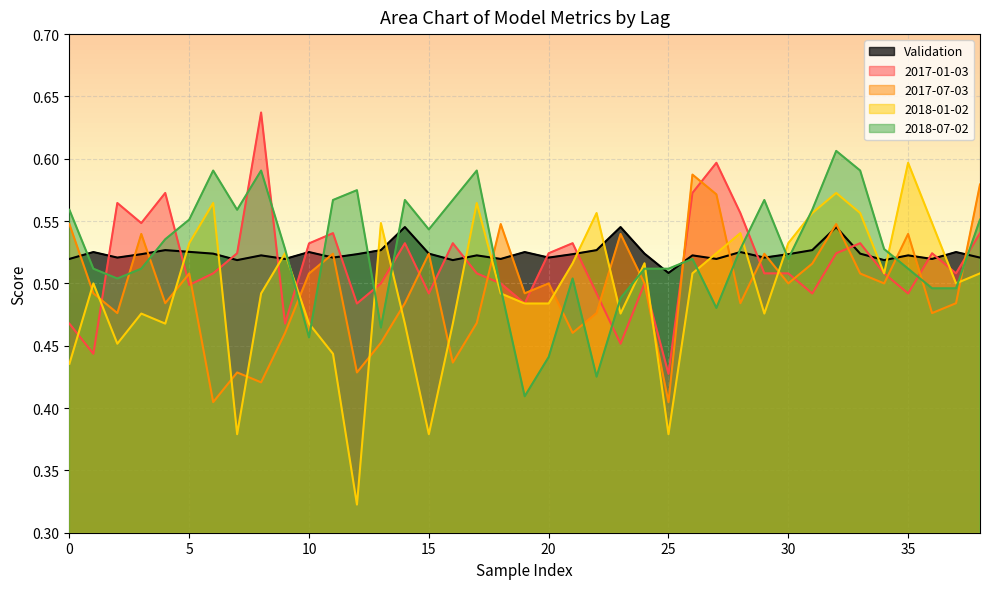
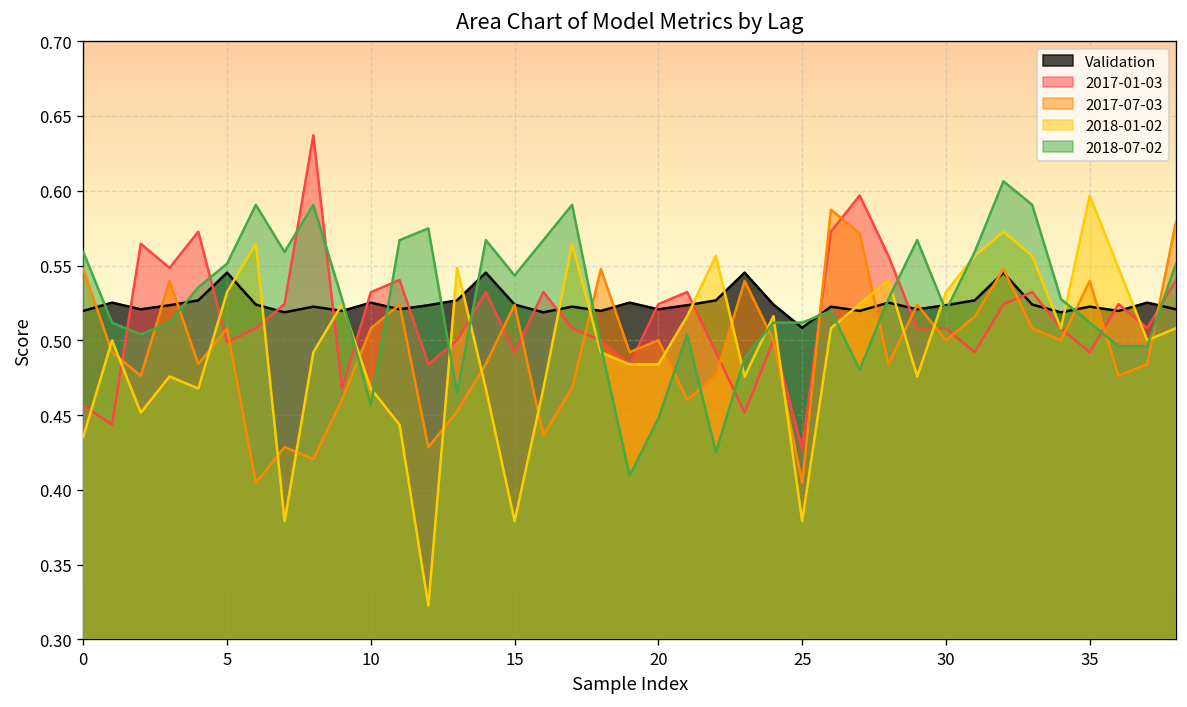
2017-01-03, 0: 0.468 -> 0.456
Validation, 5: 0.525 -> 0.545
2018-07-02, 20: 0.441 -> 0.448
